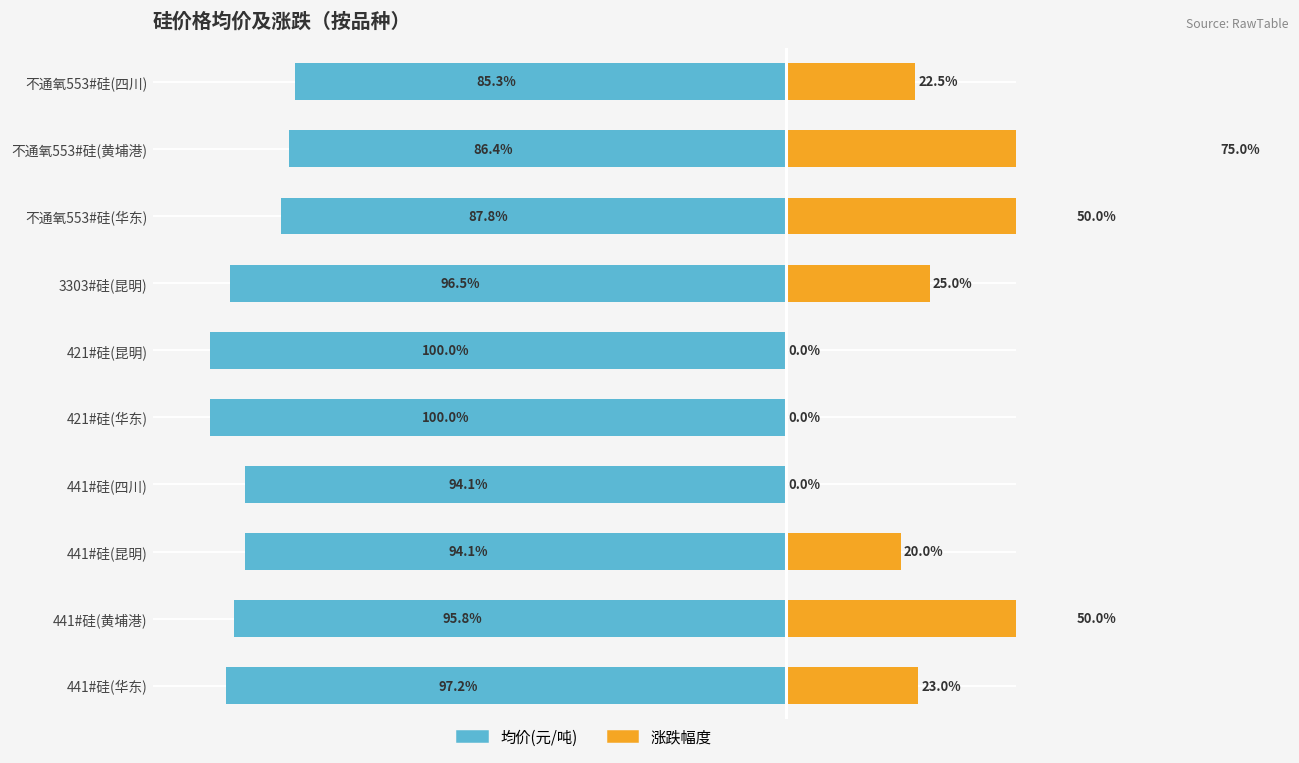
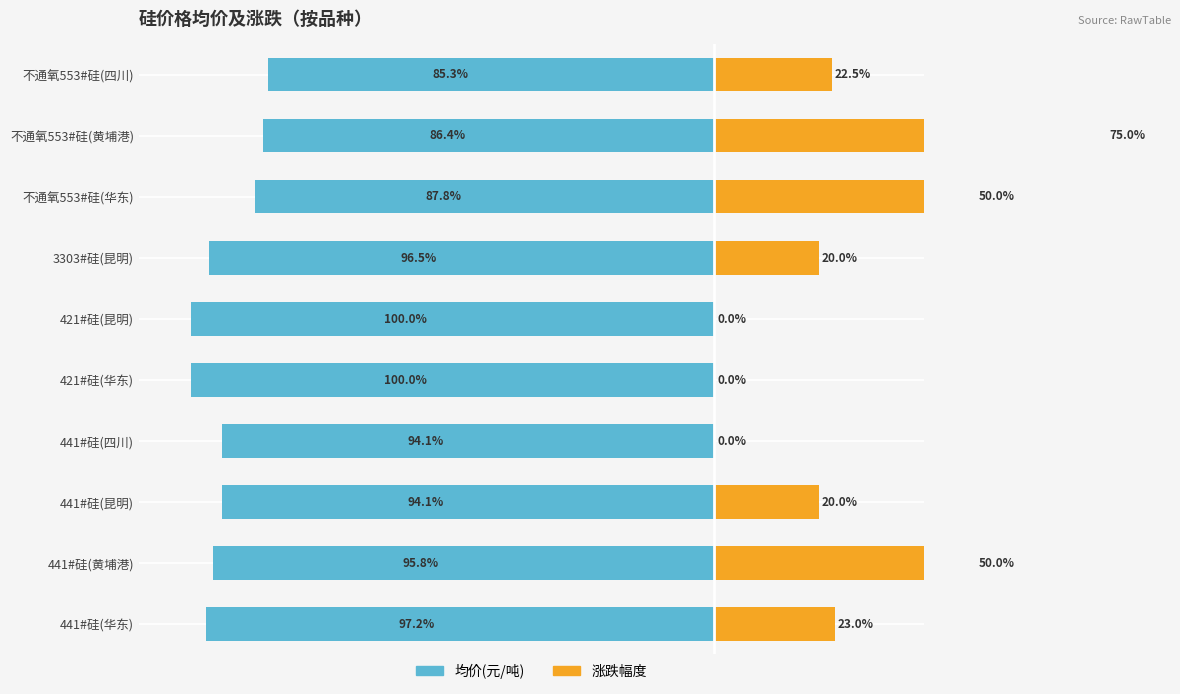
涨跌幅度, 3303#硅(昆明): 25.0% -> 20.0%
